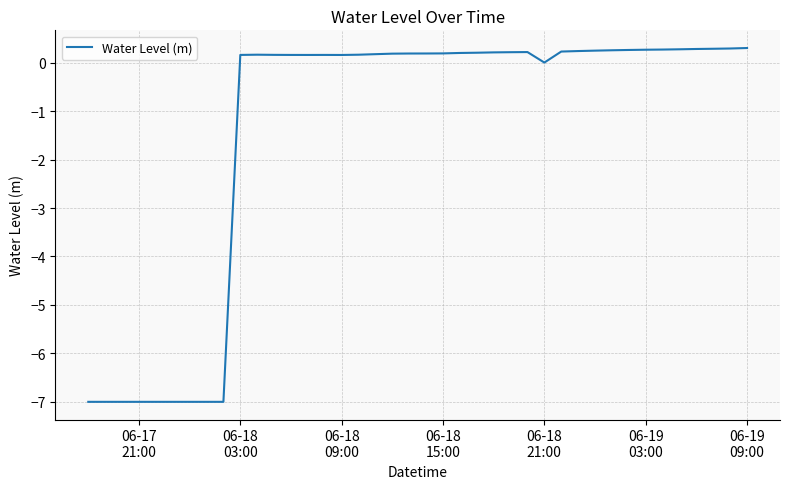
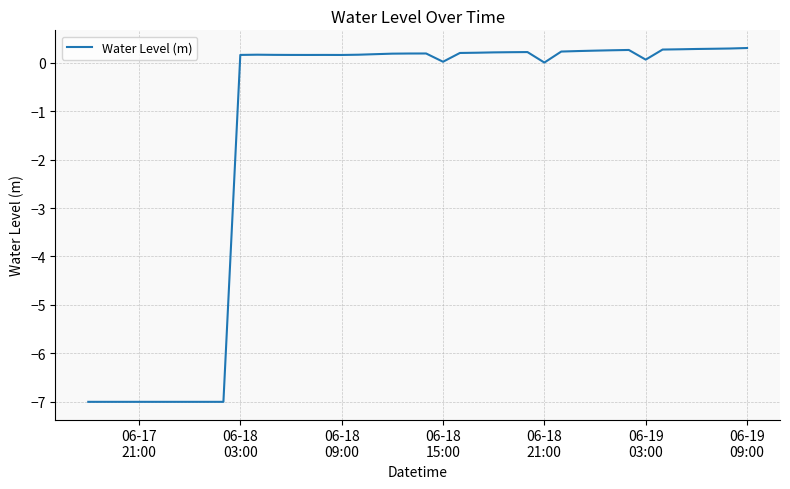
06-18 15:00: 0.2 -> 0.0
06-19 03:00: 0.3 -> 0.1
